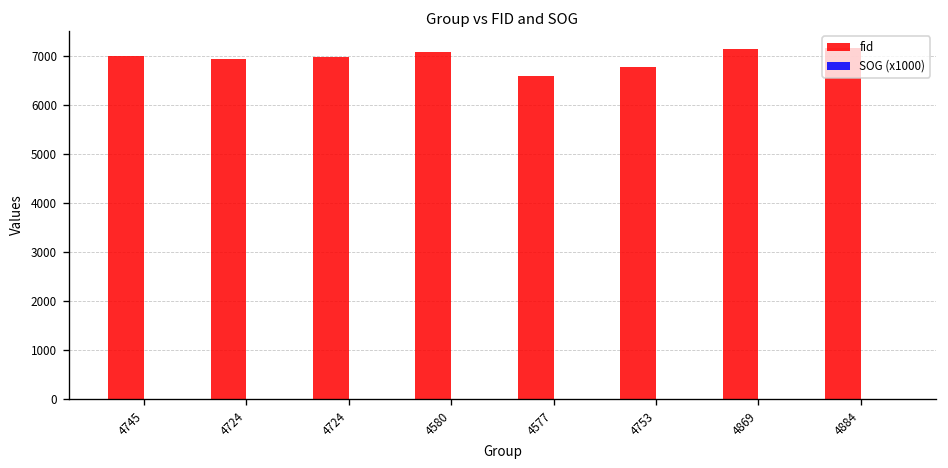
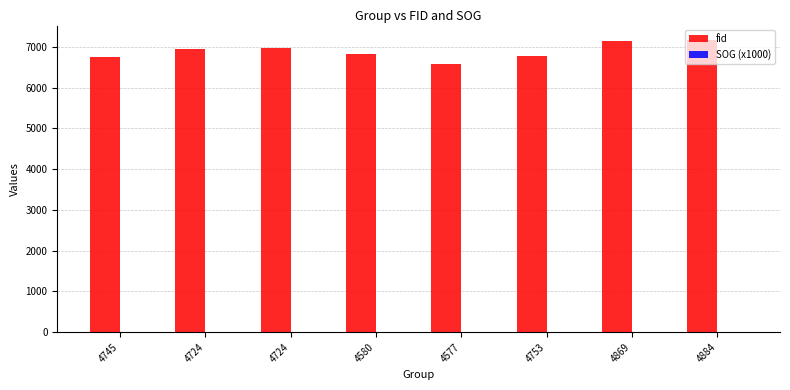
fid, 4745: 7000 -> 6700
fid, 4580: 7100 -> 6800
